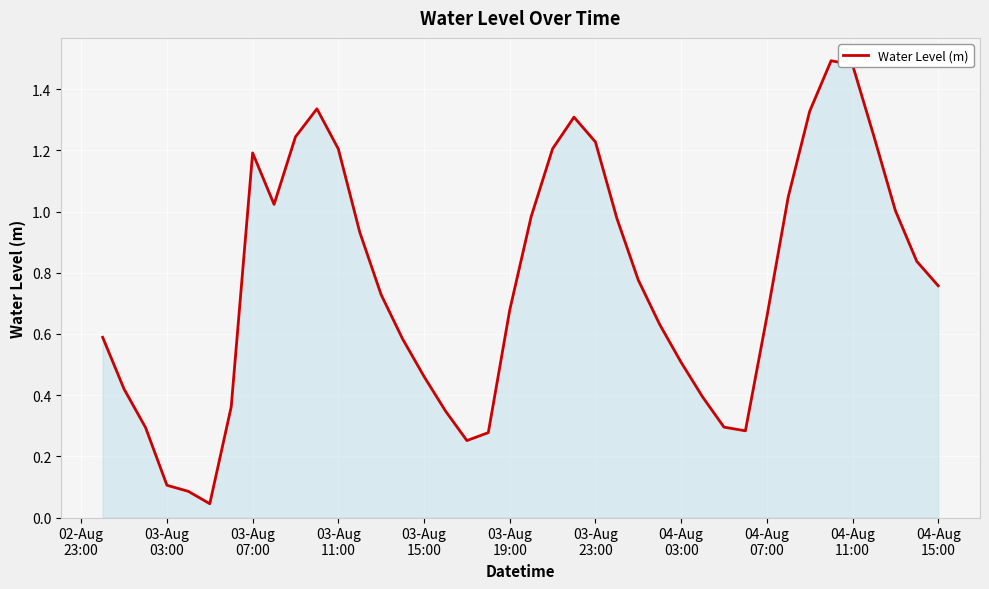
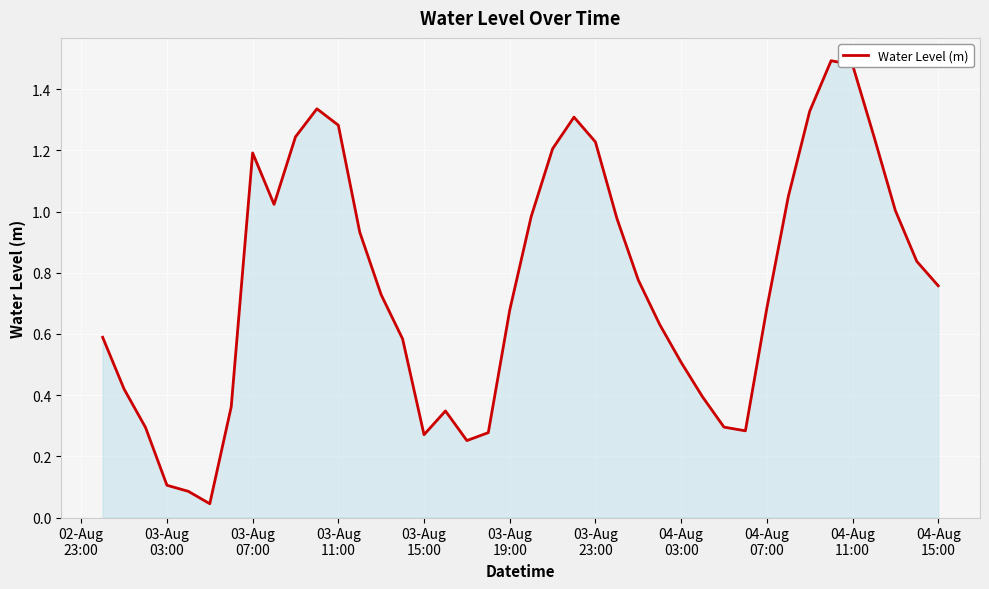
03-Aug 11:00: 1.20 -> 1.28
03-Aug 15:00: 0.46 -> 0.27
04-Aug 07:00: 0.66 -> 0.68
